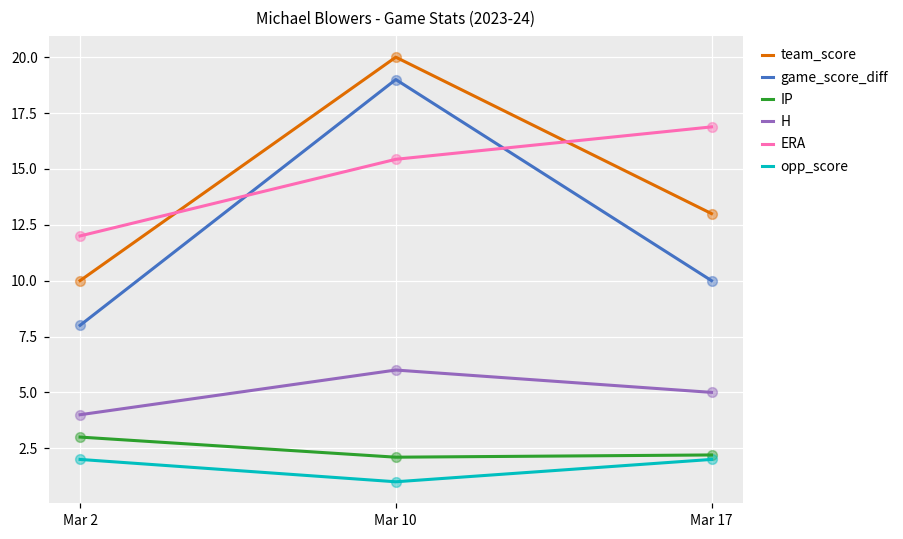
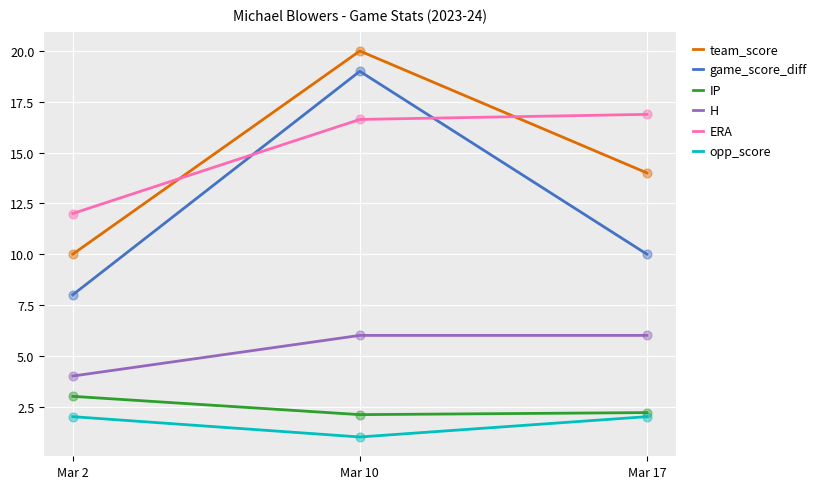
ERA, Mar 10: 15.4 -> 16.6
team_score, Mar 17: 13 -> 14
H, Mar 17: 5 -> 6
